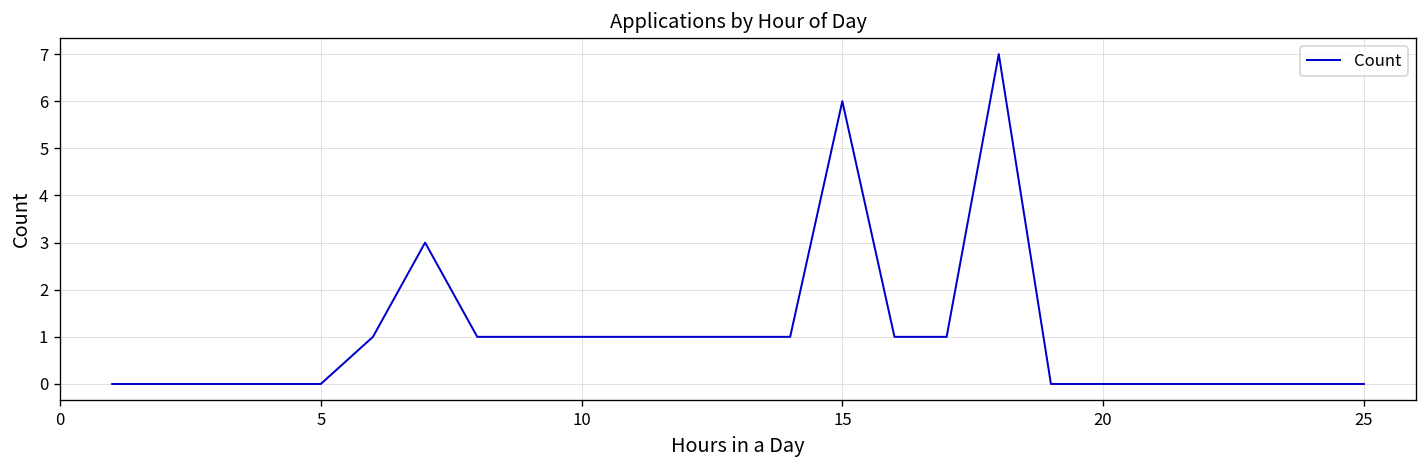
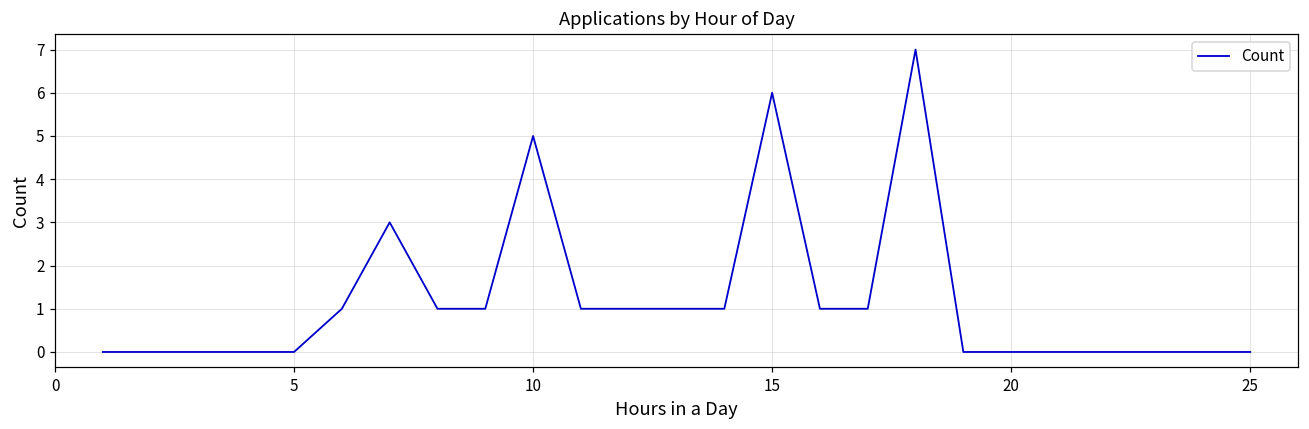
10: 1 -> 5
